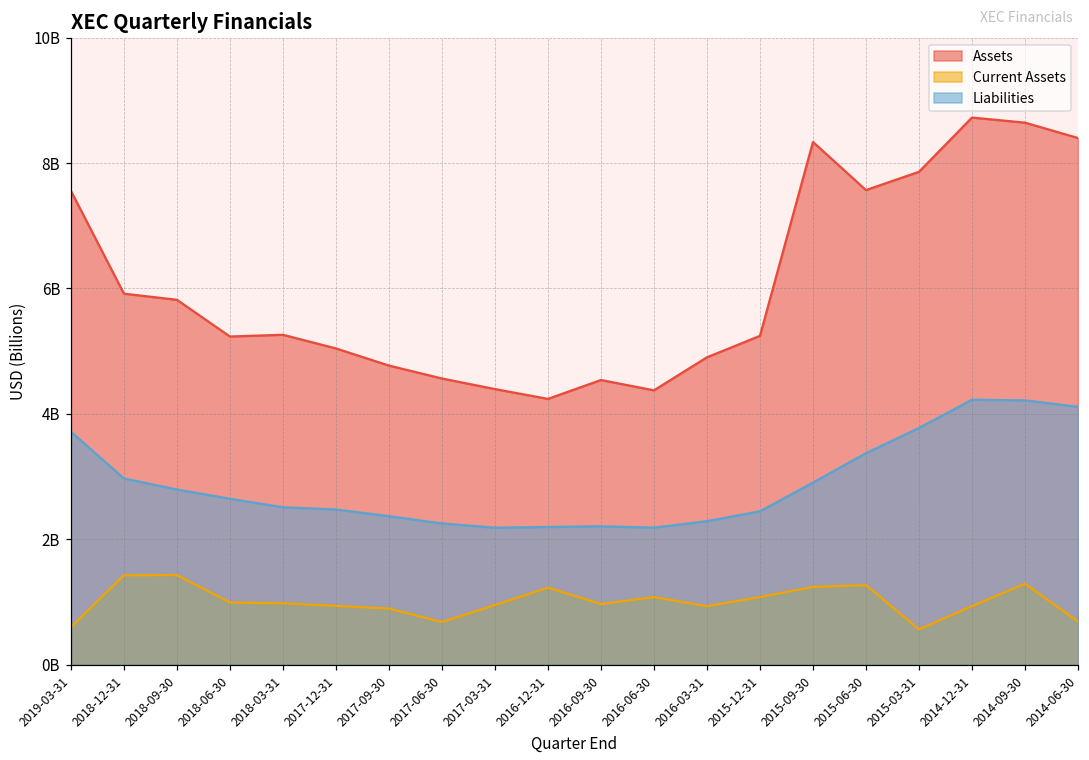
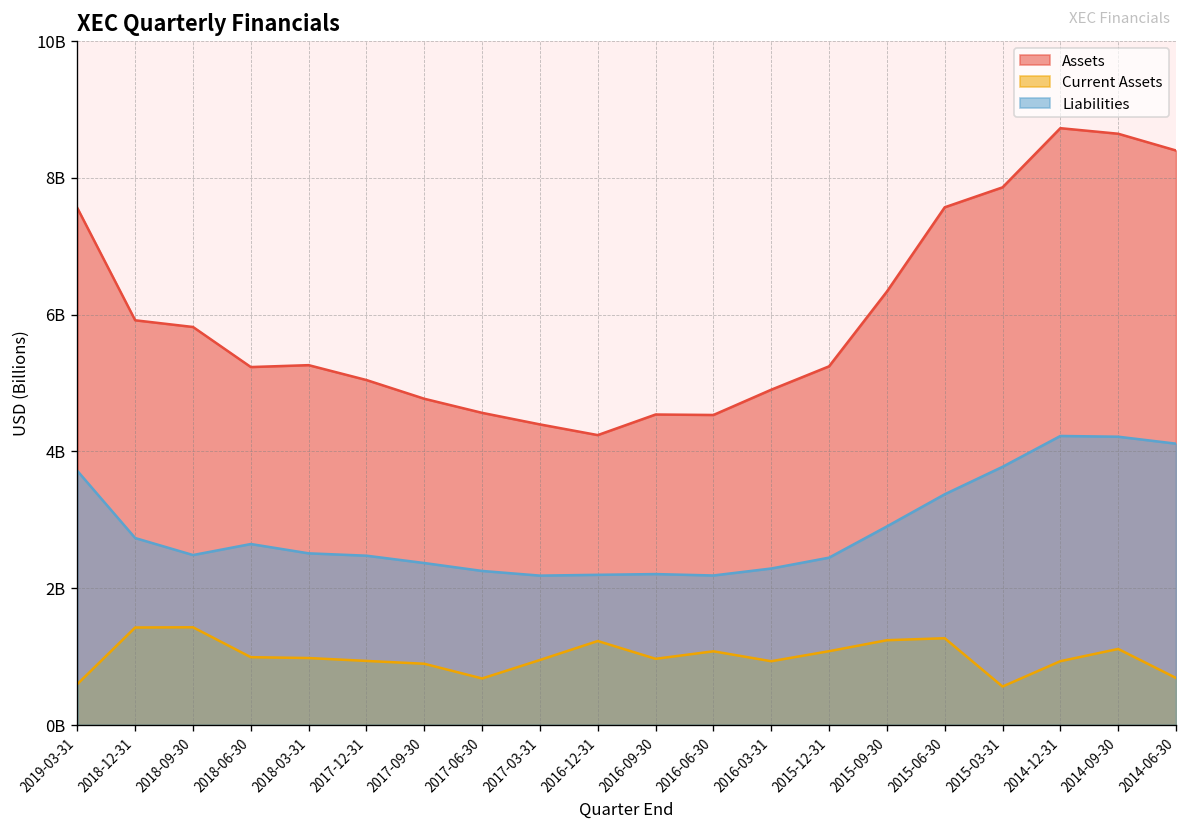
Liabilities, 2018-12-31: 3000000000 -> 2700000000
Liabilities, 2018-09-30: 2800000000 -> 2500000000
Assets, 2016-06-30: 4400000000 -> 4500000000
Assets, 2015-09-30: 8300000000 -> 6300000000
Current Assets, 2014-09-30: 1300000000 -> 1100000000
